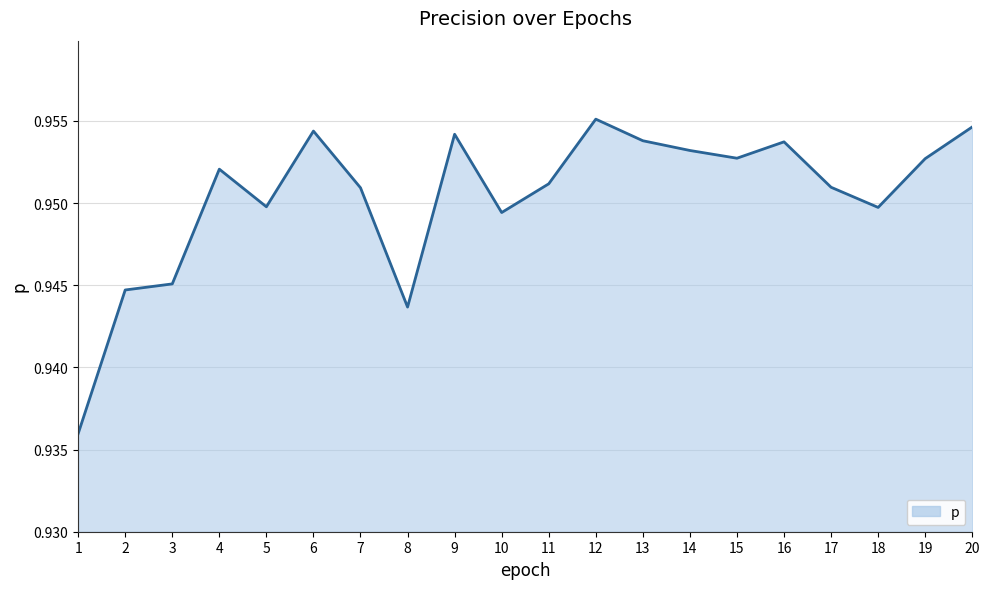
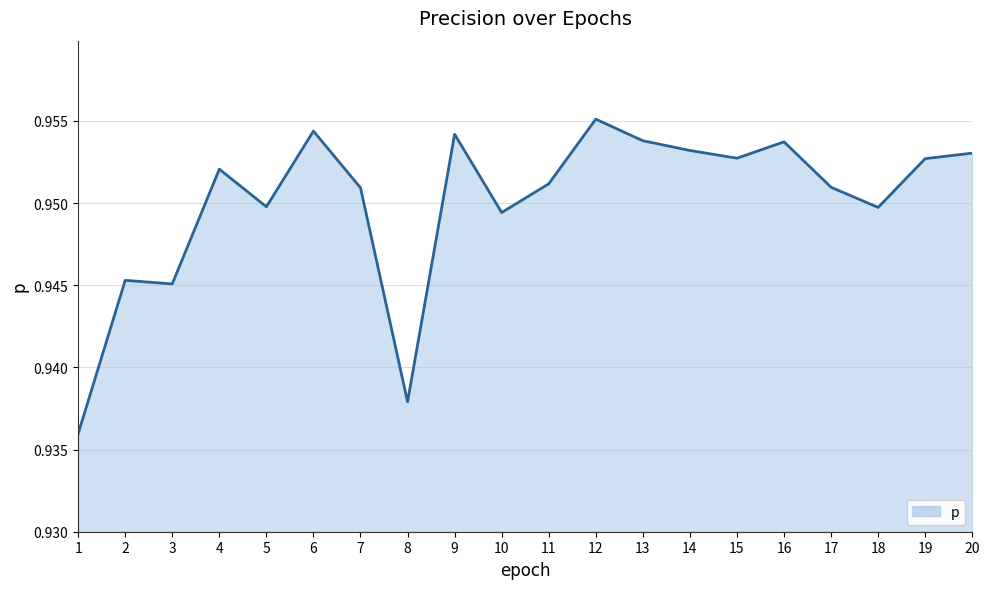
2: 0.9447 -> 0.9453
8: 0.9437 -> 0.9379
20: 0.9546 -> 0.9530
